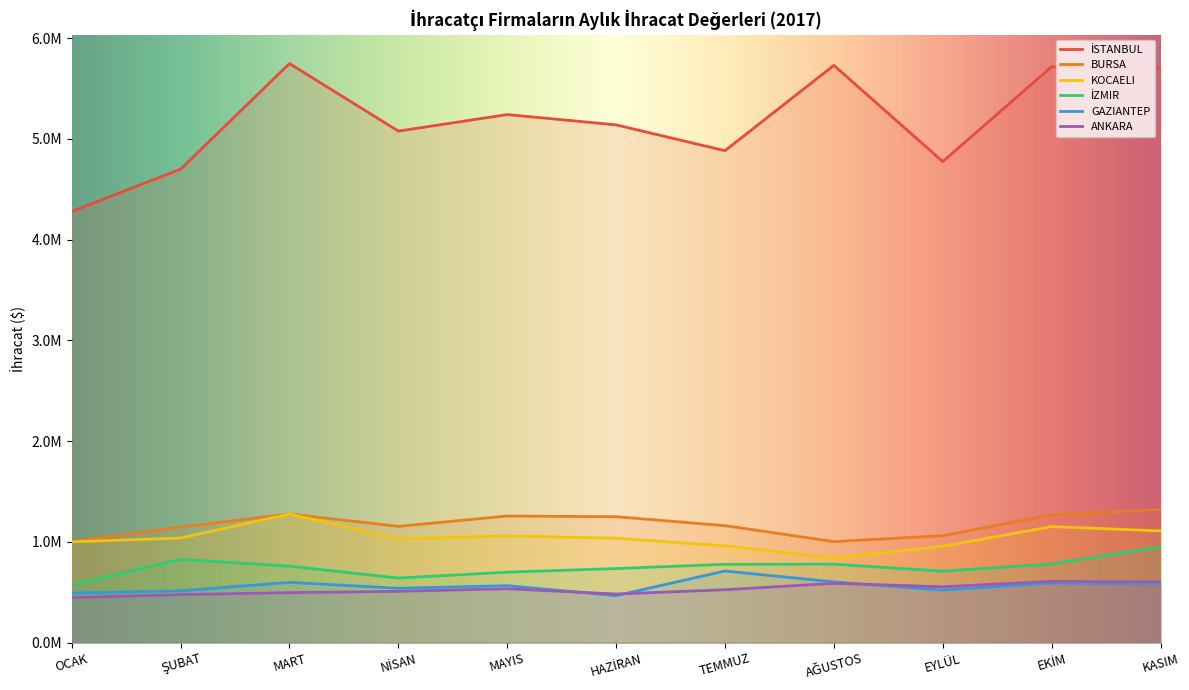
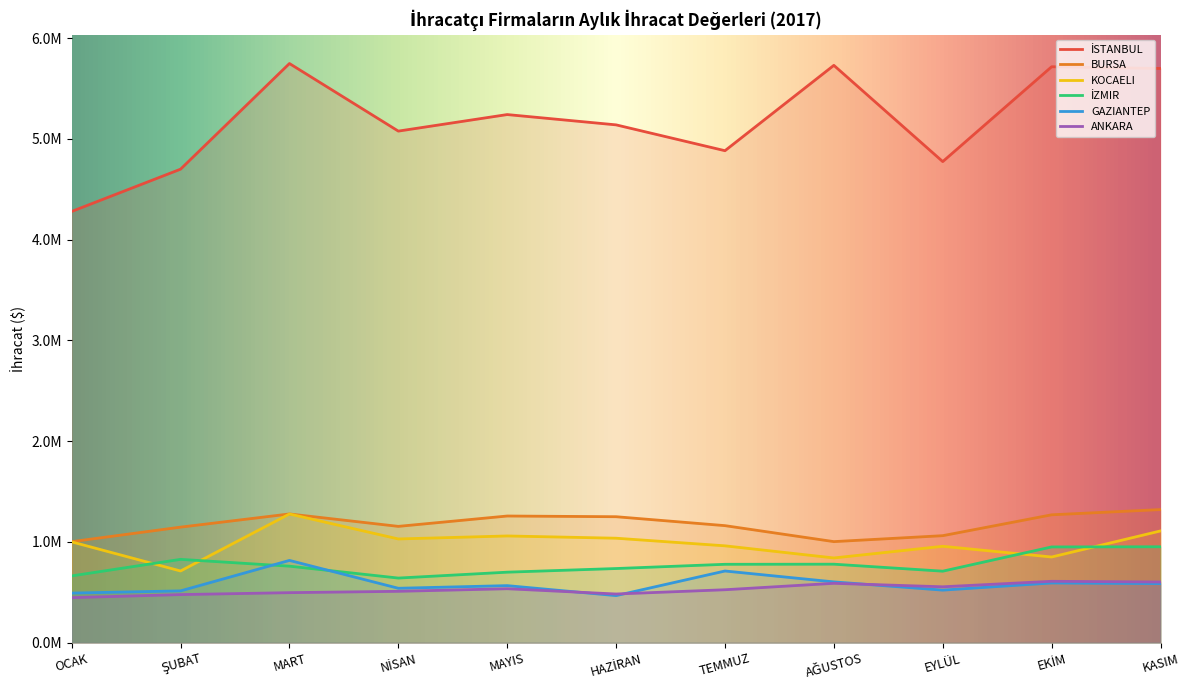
İZMIR, OCAK: 570000 -> 660000
KOCAELI, ŞUBAT: 1040000 -> 710000
GAZIANTEP, MART: 600000 -> 820000
KOCAELI, EKİM: 1150000 -> 850000
İZMIR, EKİM: 780000 -> 950000
